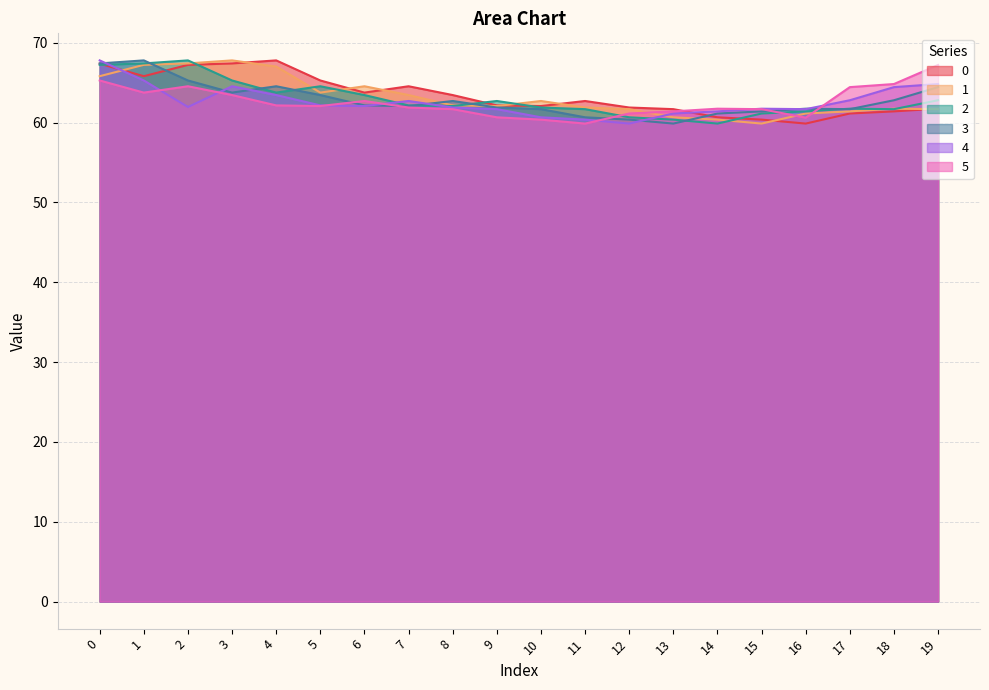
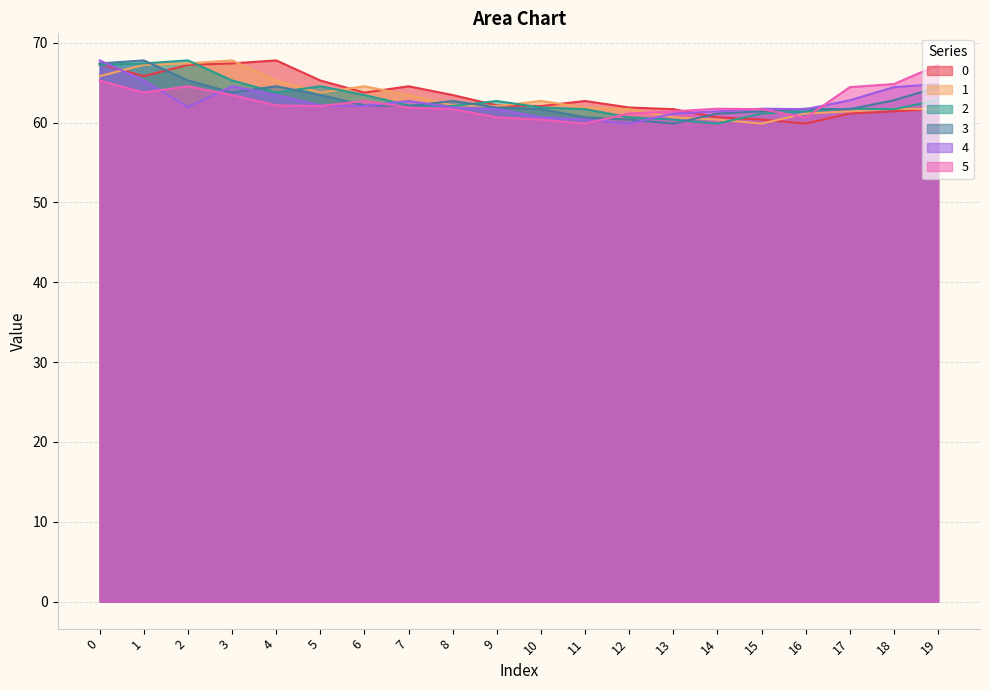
1, 4: 67 -> 65
